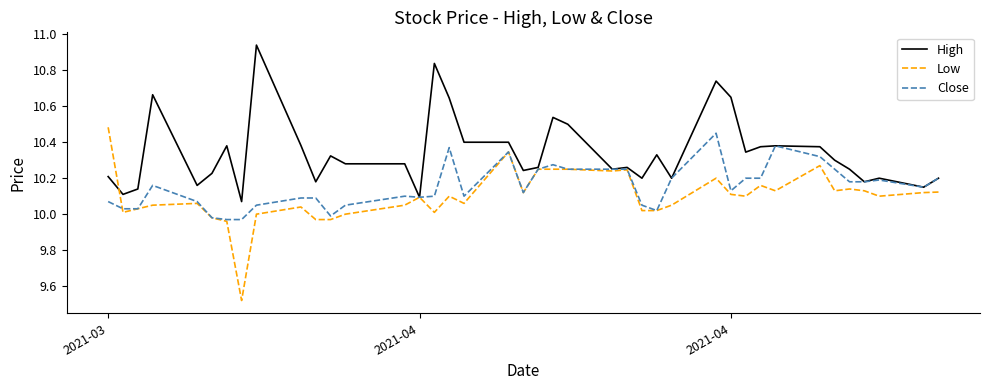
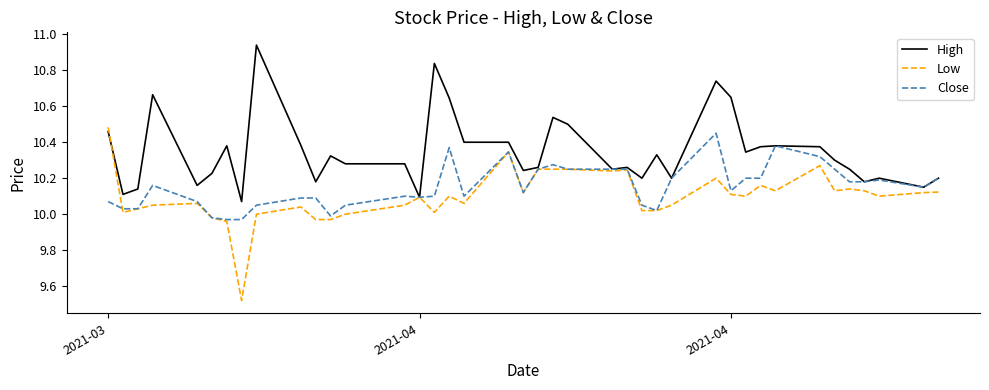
High, 2021-03: 10.21 -> 10.46
